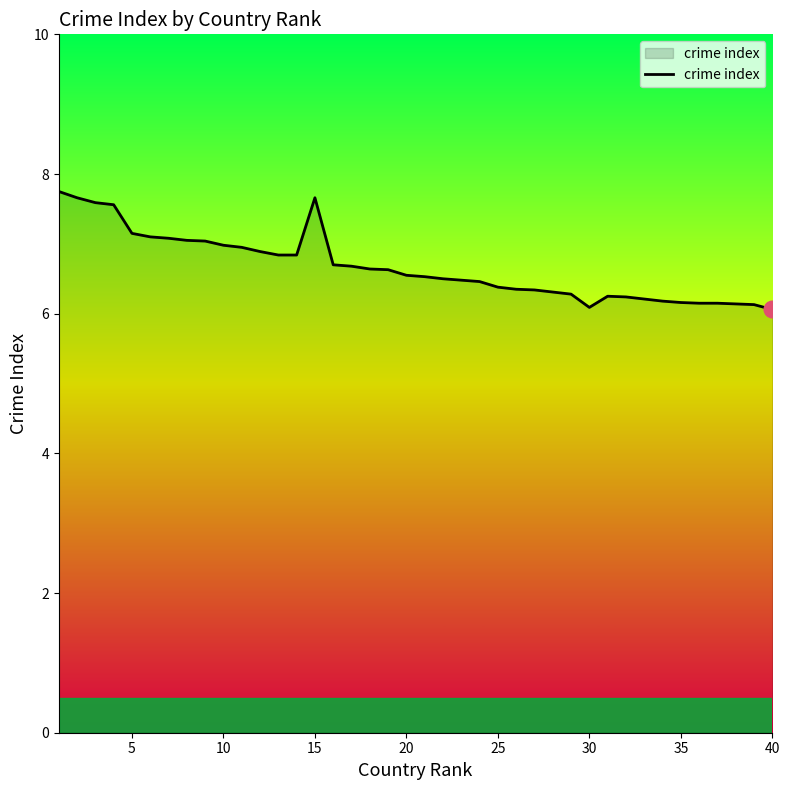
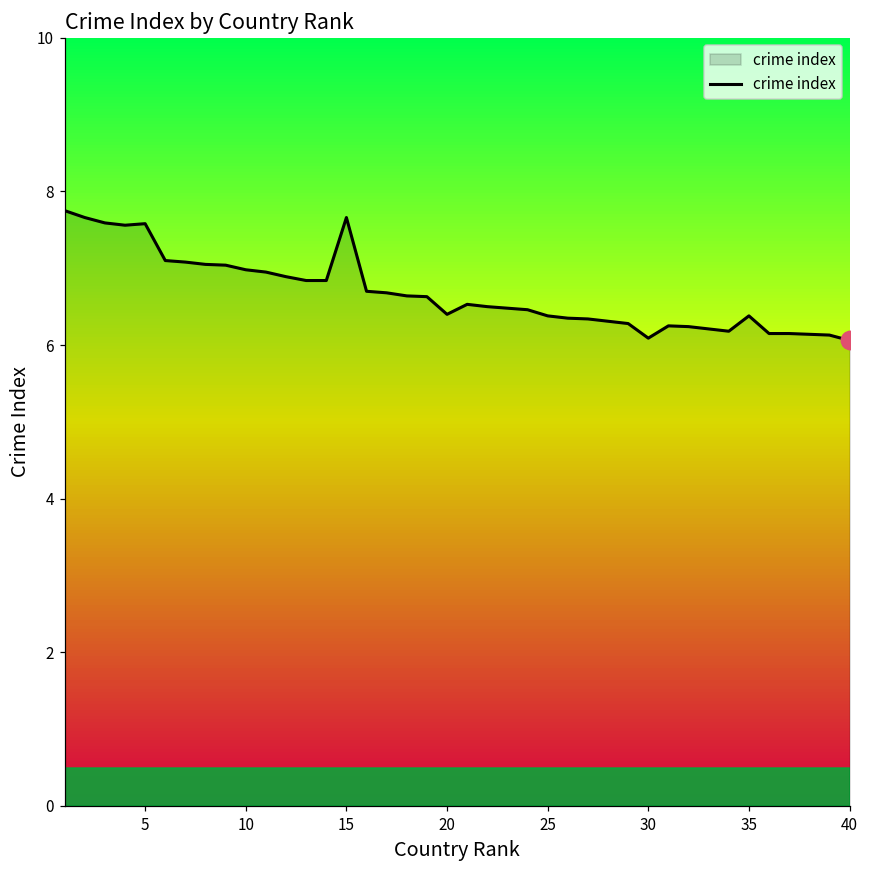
crime index, 5: 7.2 -> 7.6
crime index, 20: 6.6 -> 6.4
crime index, 35: 6.2 -> 6.4
